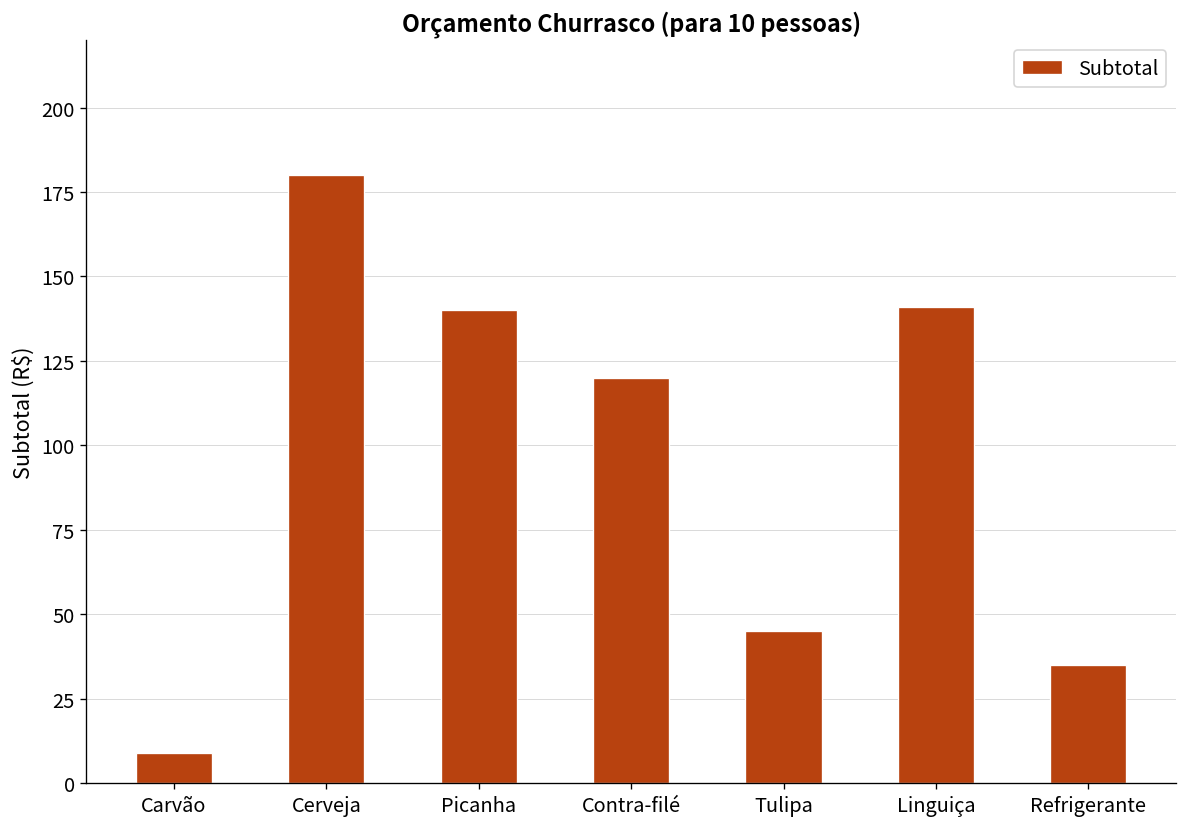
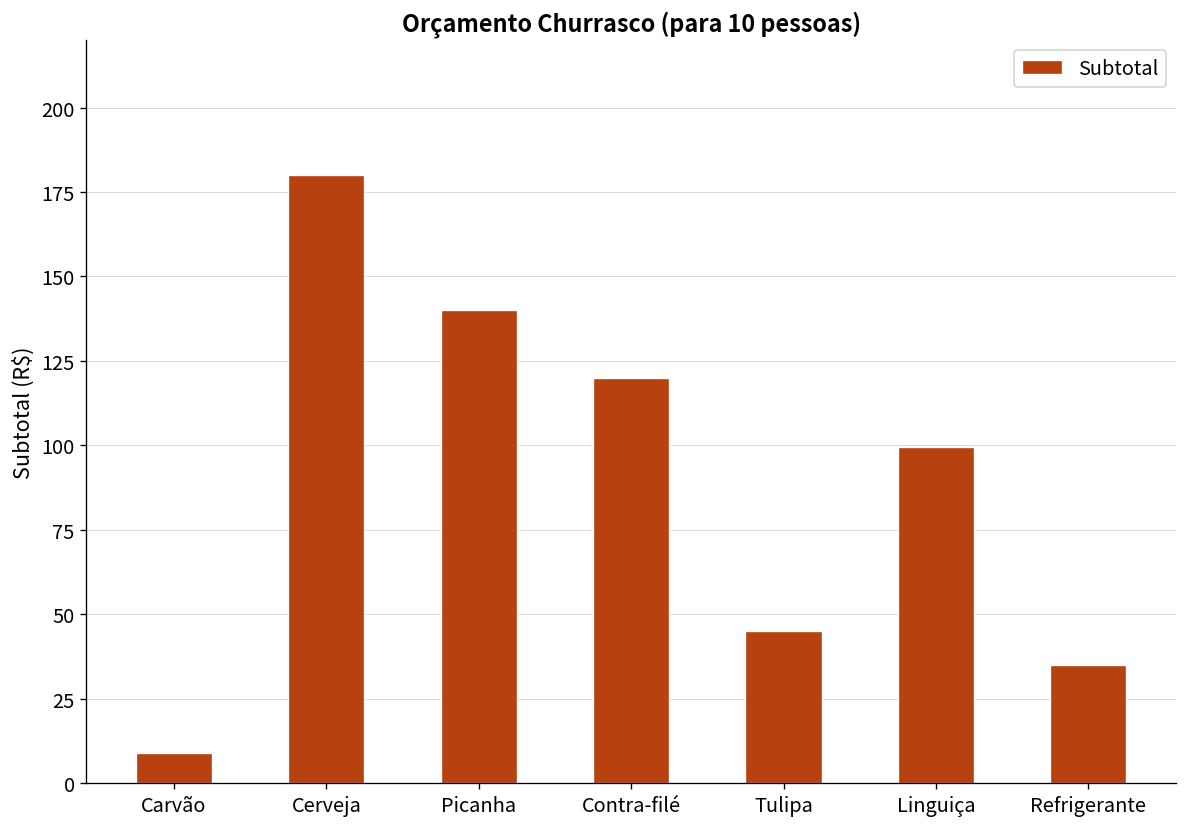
Linguiça: 141 -> 100
